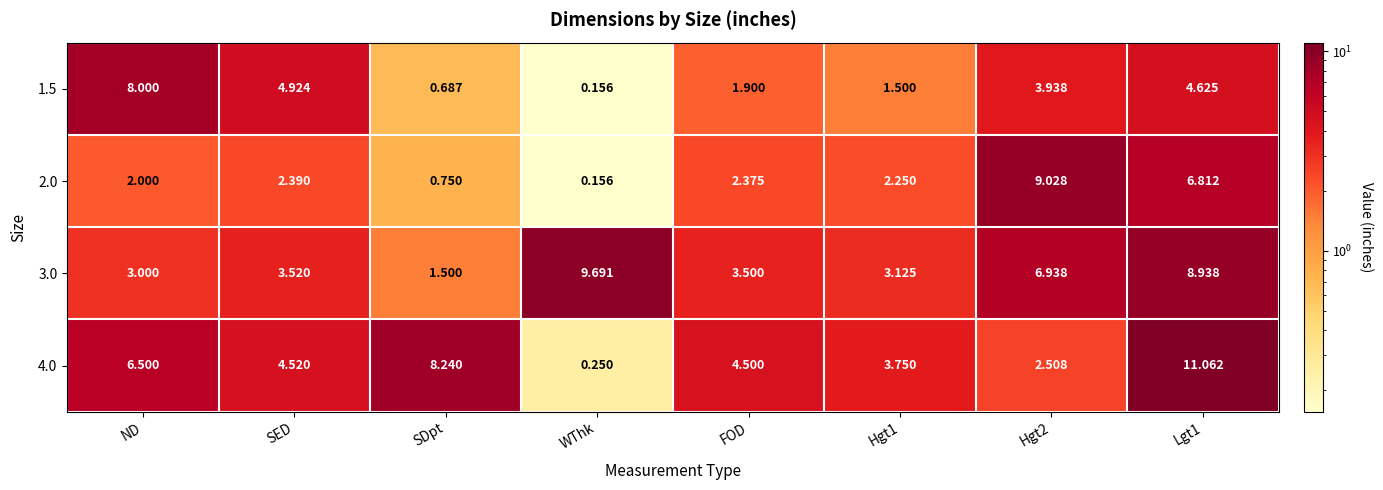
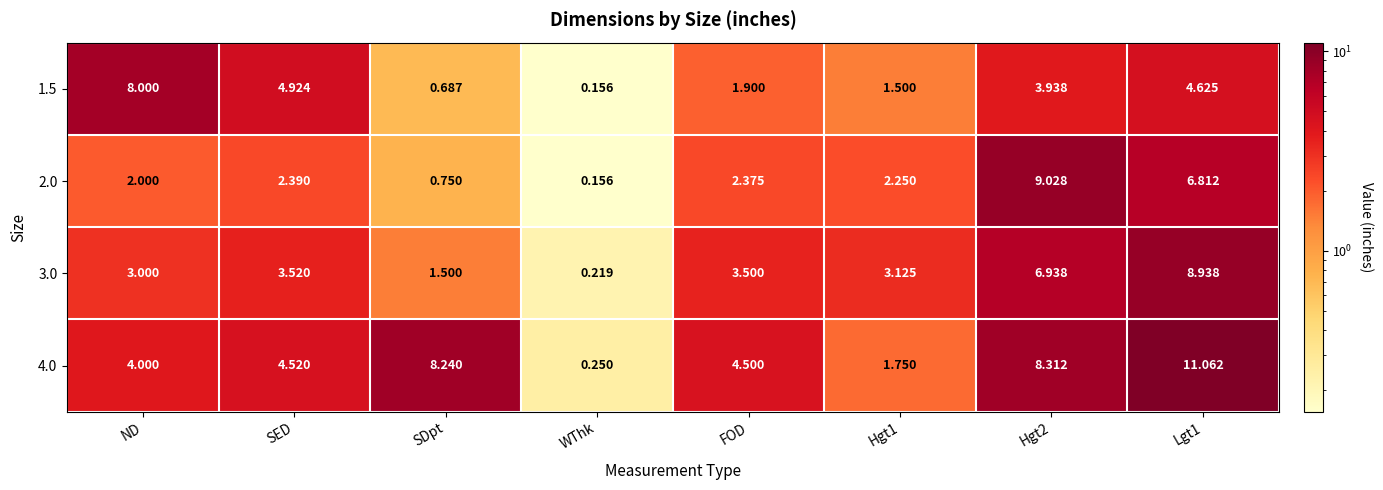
3.0, WThk: 9.691 -> 0.219
4.0, ND: 6.500 -> 4.000
4.0, Hgt1: 3.750 -> 1.750
4.0, Hgt2: 2.508 -> 8.312
